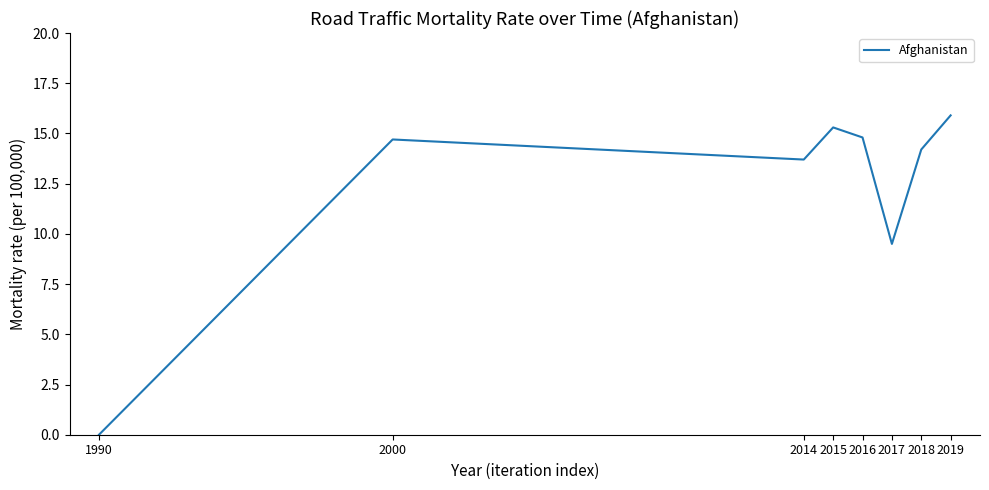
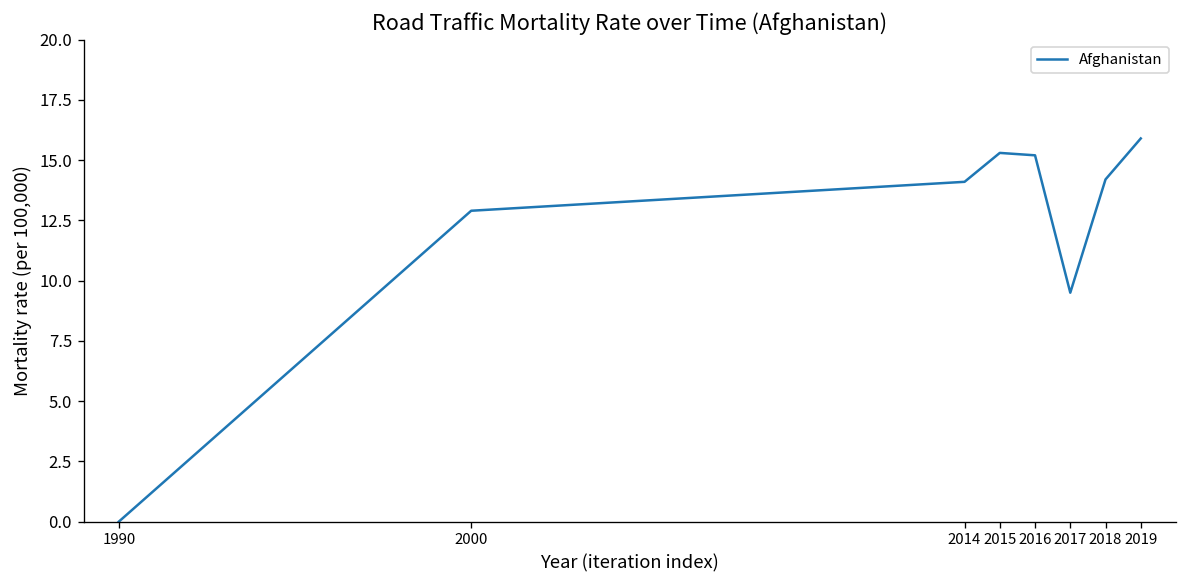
2000: 14.7 -> 12.9
2014: 13.7 -> 14.1
2016: 14.8 -> 15.2
